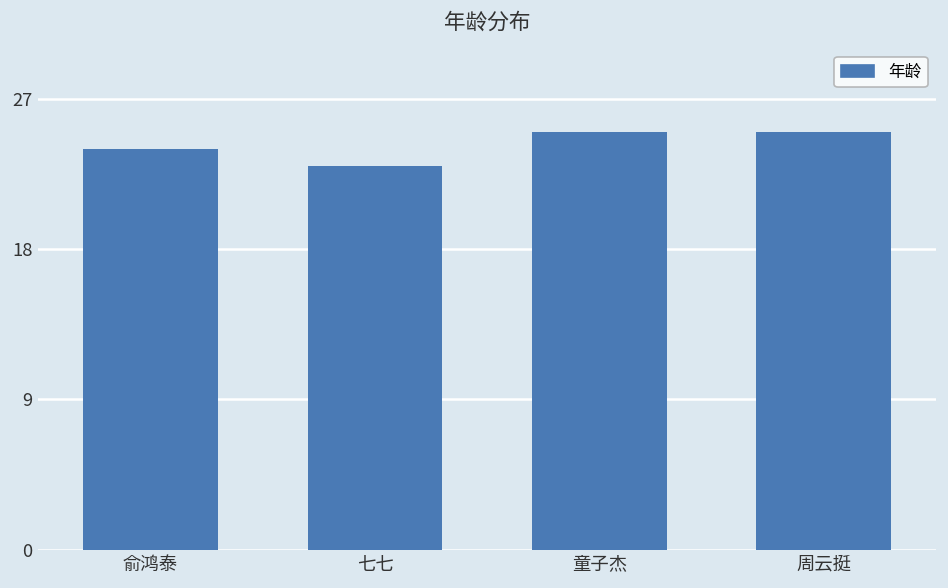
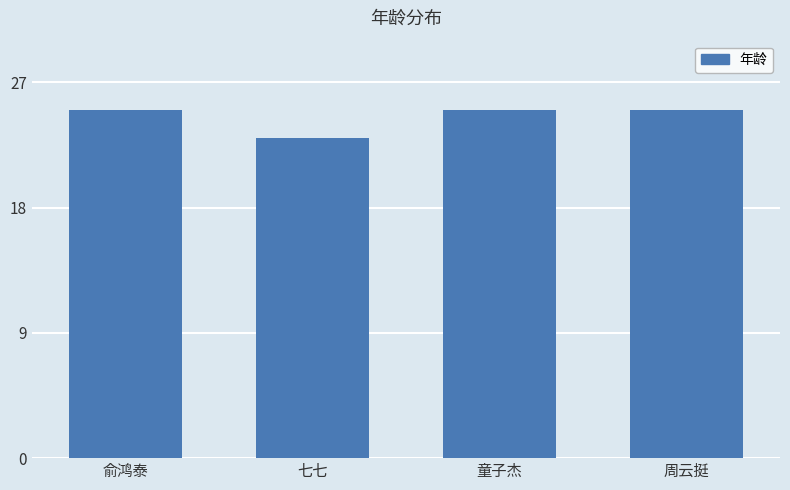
俞鸿泰: 24 -> 25
